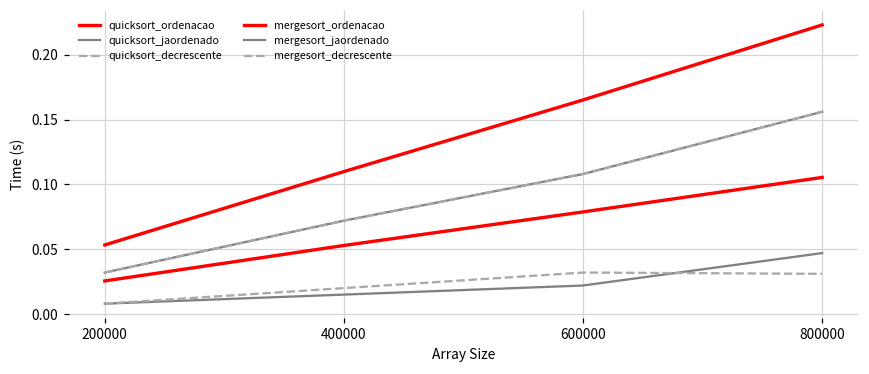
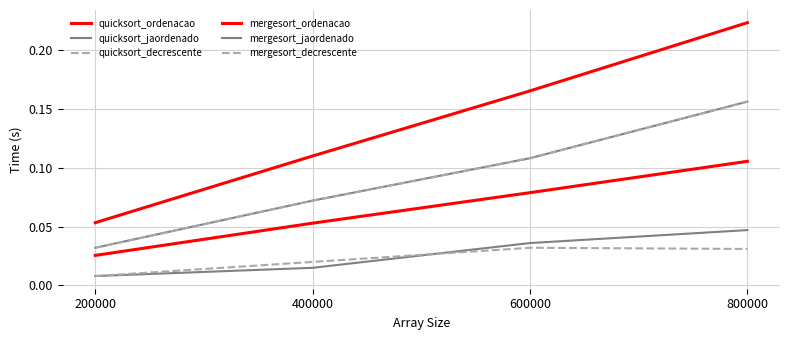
quicksort_jaordenado, 600000: 0.022 -> 0.036
